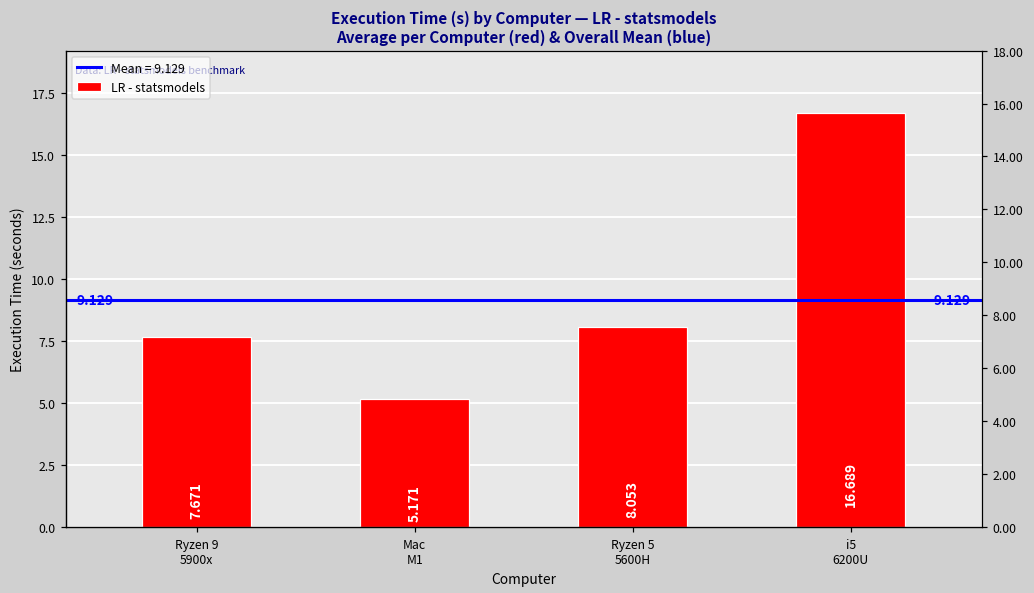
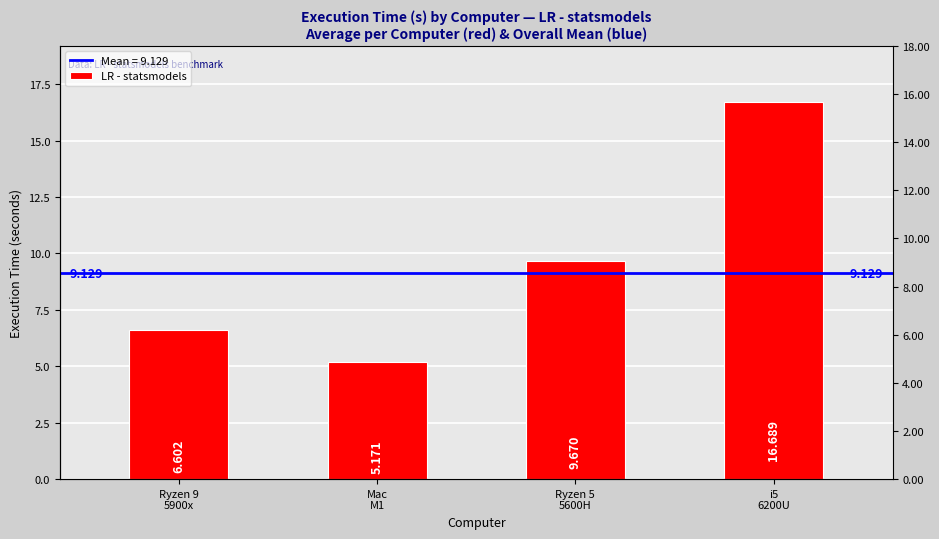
Ryzen 9 5900x: 7.671 -> 6.602
Ryzen 5 5600H: 8.053 -> 9.670
